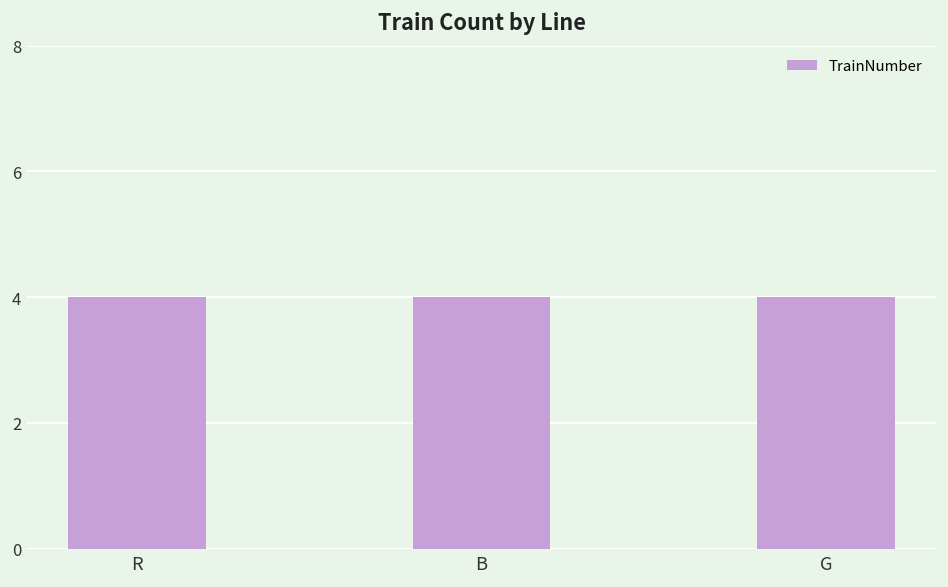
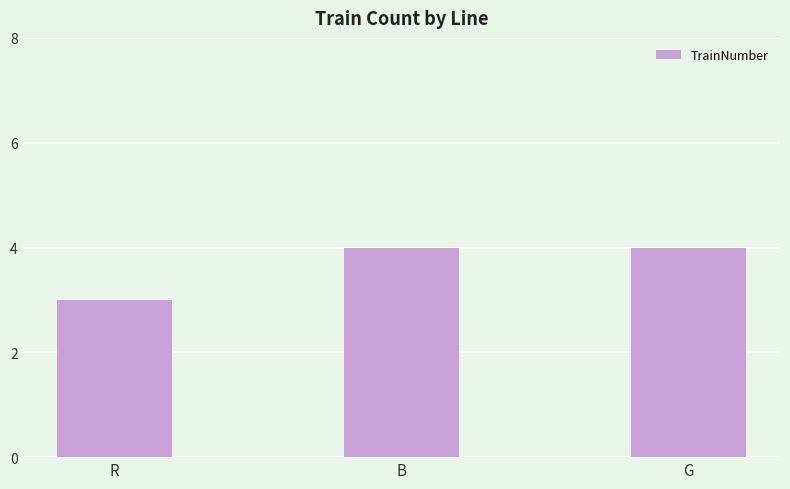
R: 4 -> 3
